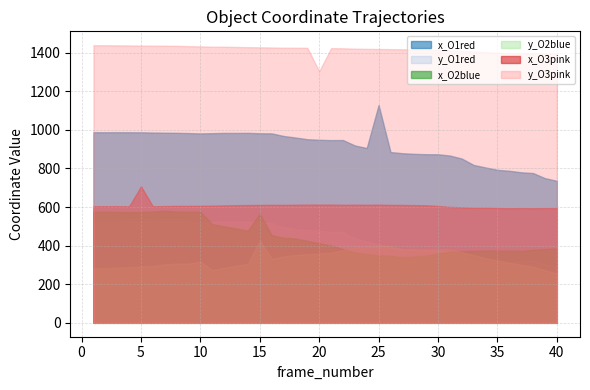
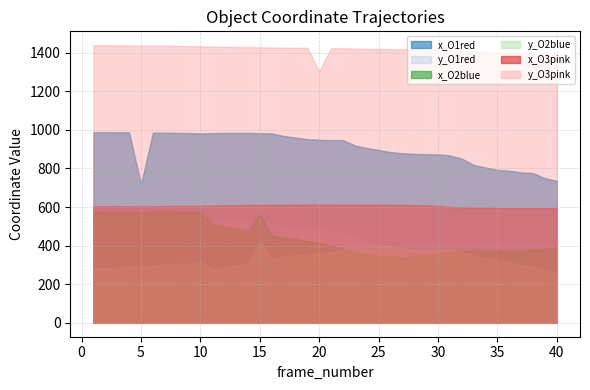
x_O1red, 5: 990 -> 720
x_O3pink, 5: 710 -> 600
x_O1red, 25: 1130 -> 900
